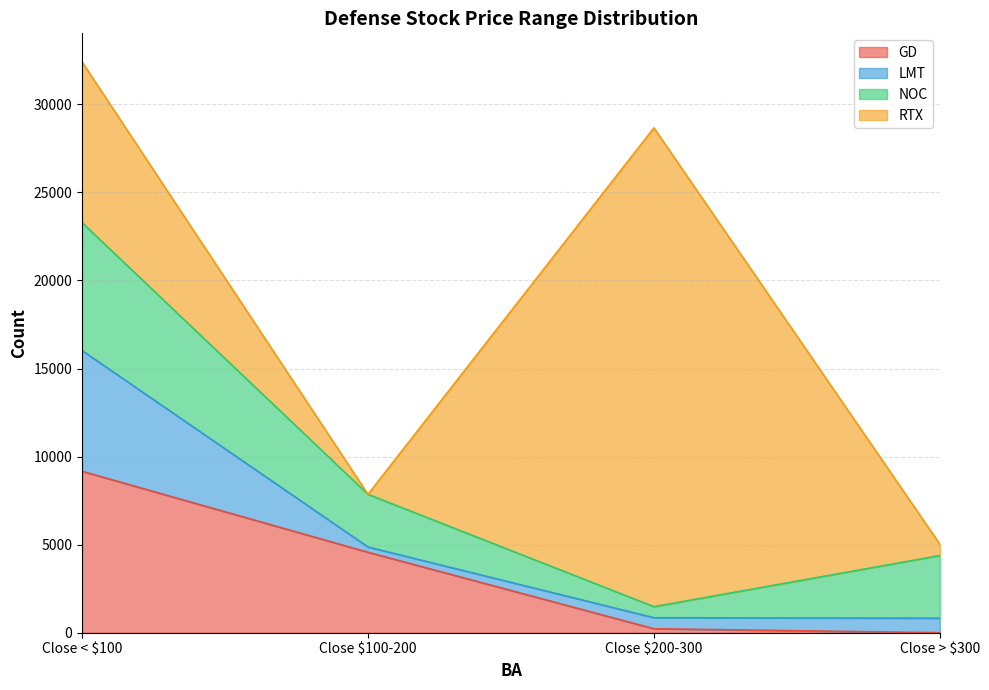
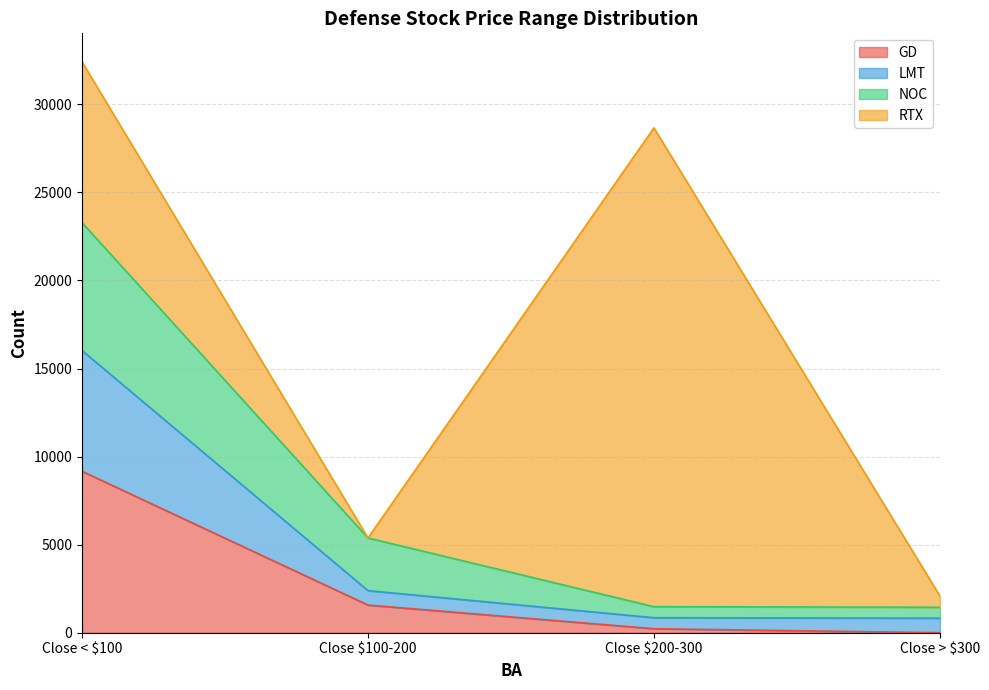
GD, Close $100-200: 4600 -> 1600
LMT, Close $100-200: 300 -> 800
NOC, Close > $300: 3600 -> 600
